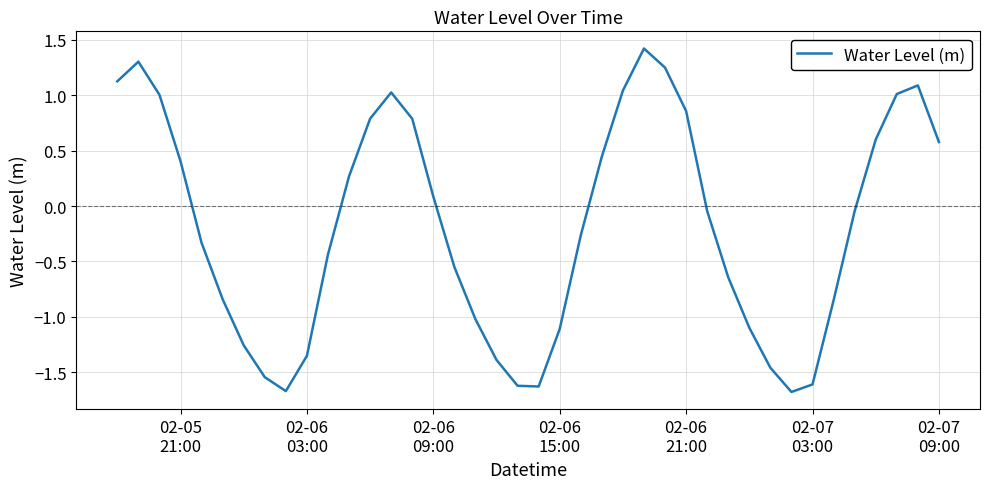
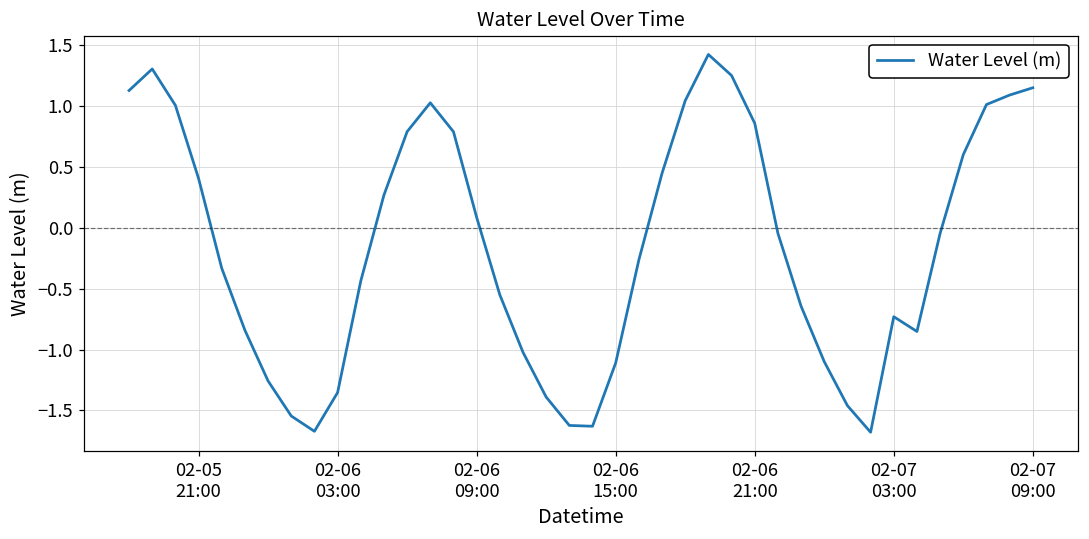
02-07 03:00: -1.61 -> -0.73
02-07 09:00: 0.58 -> 1.15
